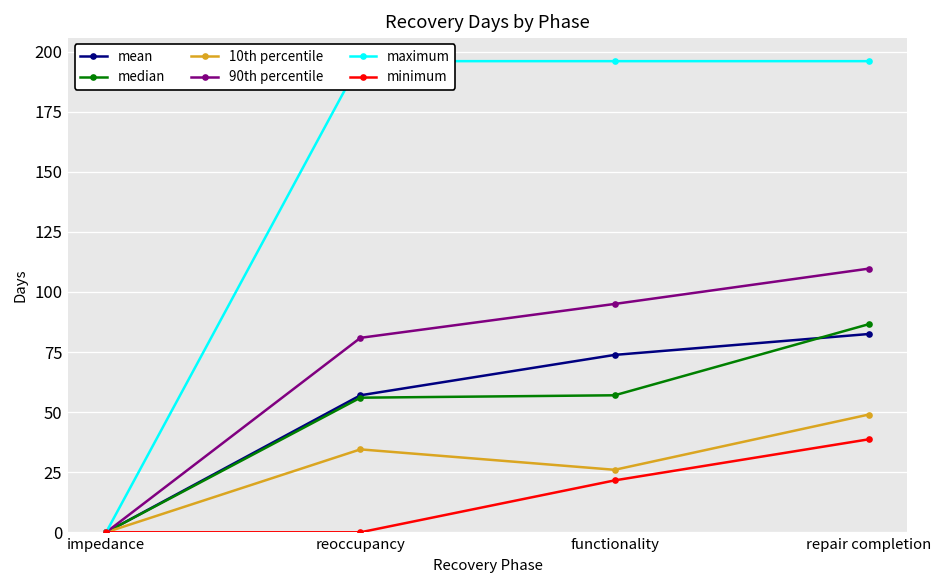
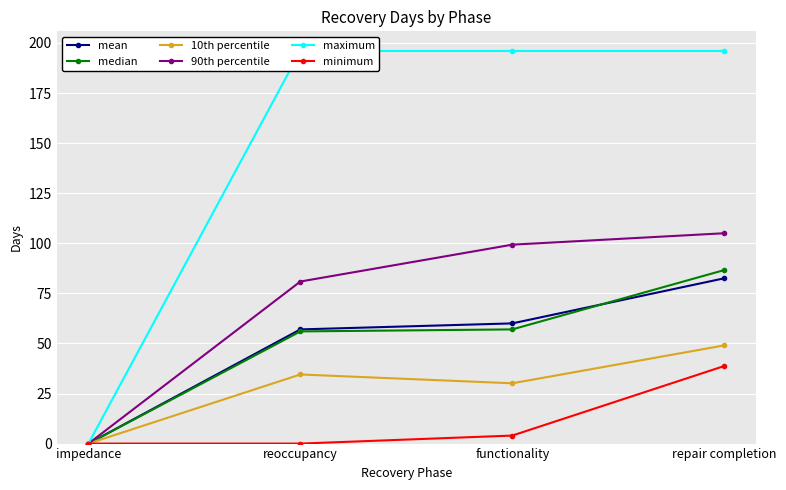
mean, functionality: 74 -> 60
10th percentile, functionality: 26 -> 30
90th percentile, functionality: 95 -> 99
minimum, functionality: 22 -> 4
90th percentile, repair completion: 110 -> 105
